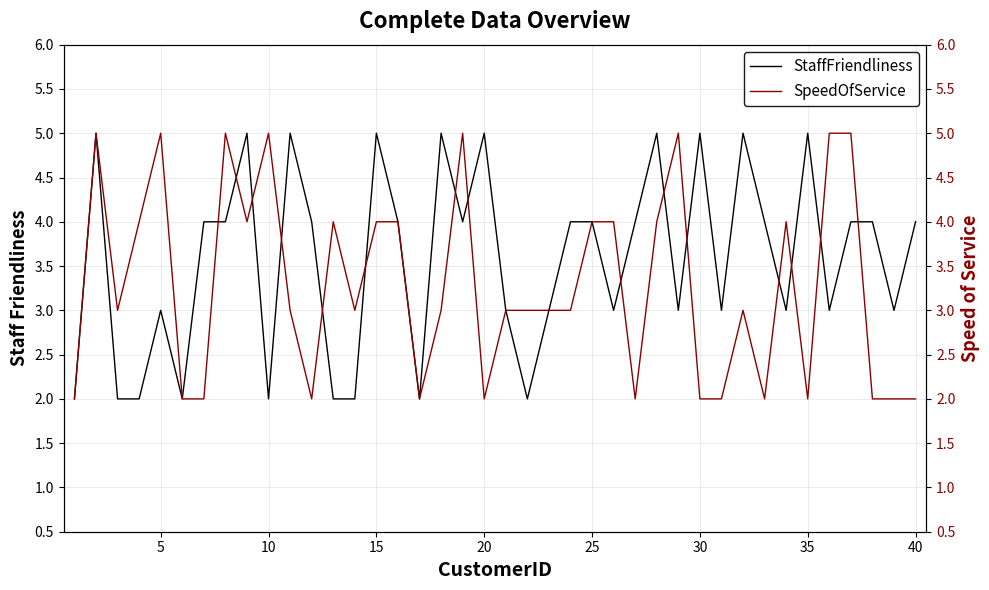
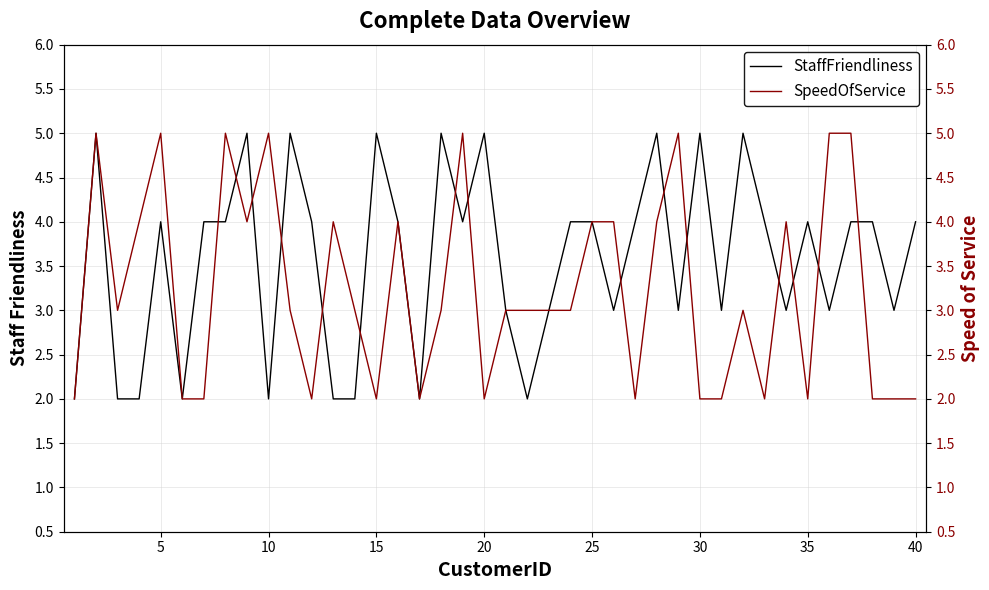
StaffFriendliness, 5: 3 -> 4
StaffFriendliness, 35: 5 -> 4
SpeedOfService, 15: 4 -> 2
